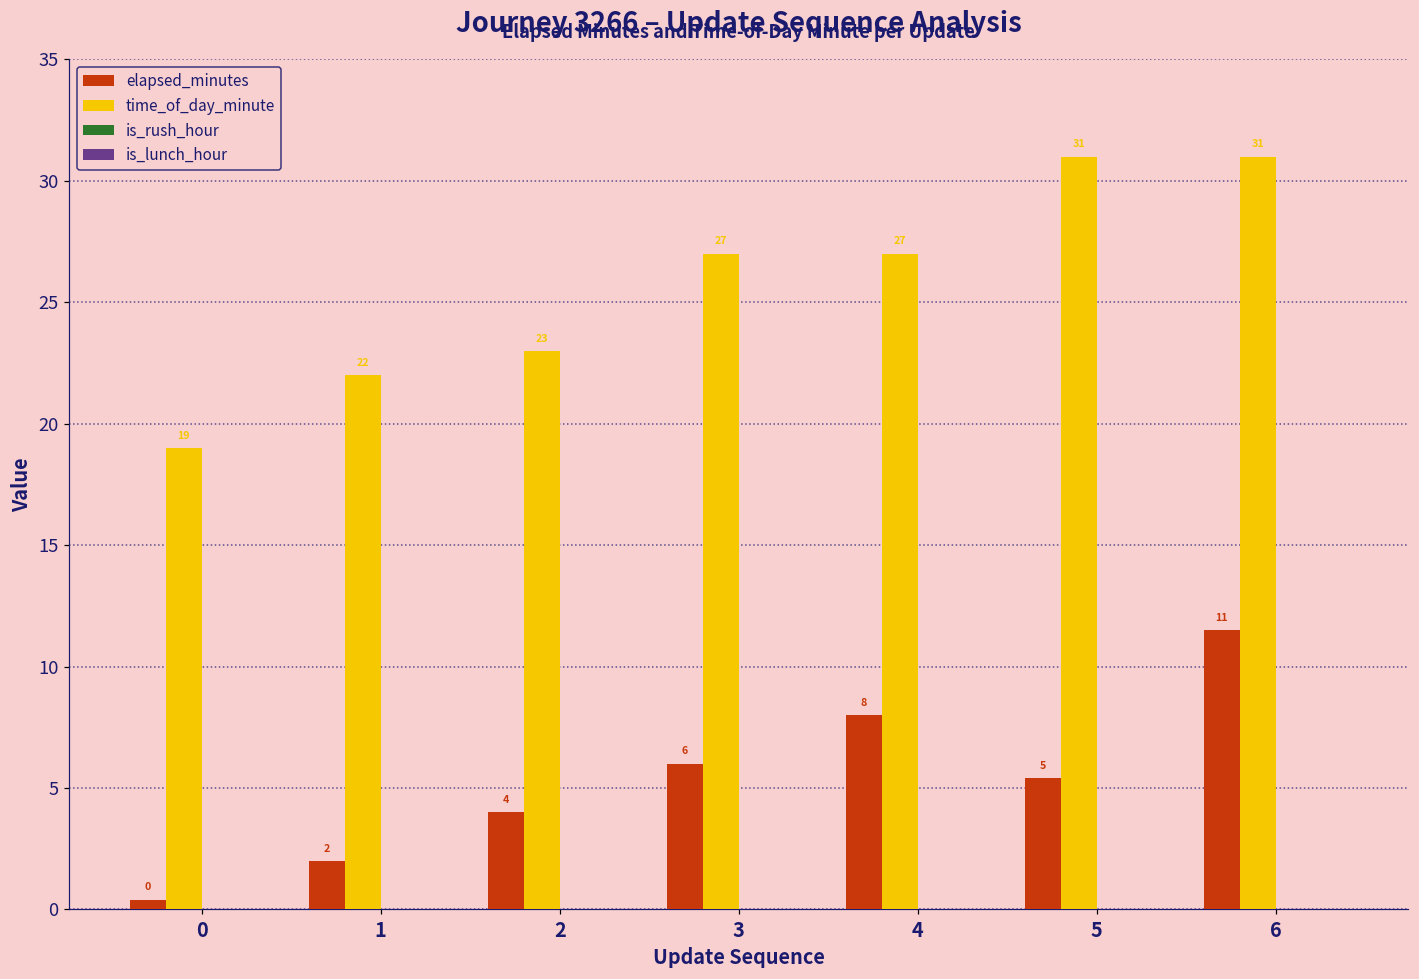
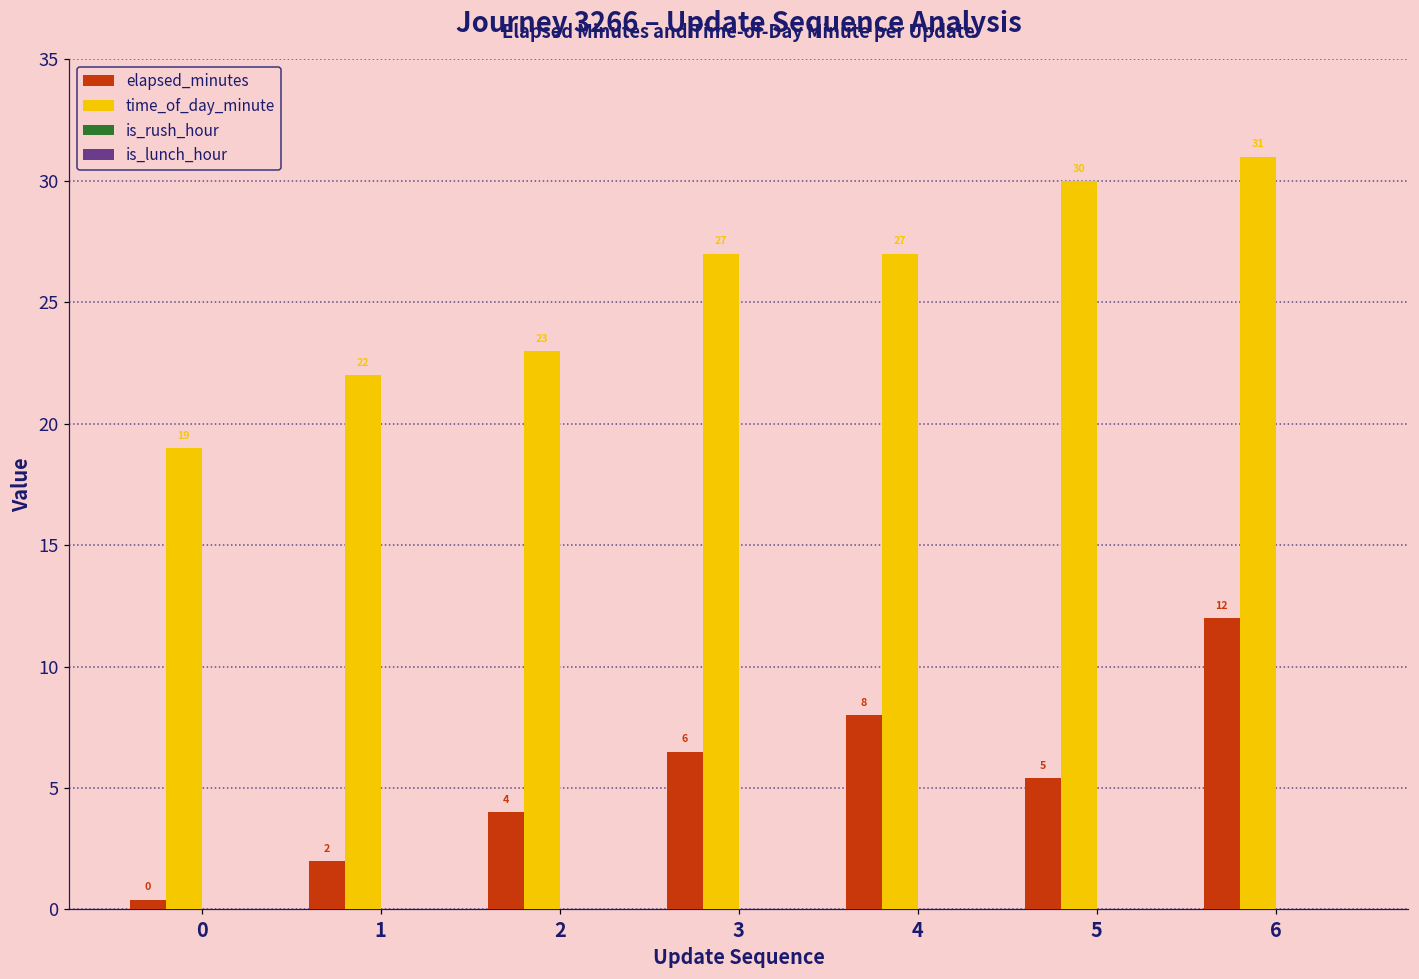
elapsed_minutes, 3: 6.0 -> 6.5
time_of_day_minute, 5: 31 -> 30
elapsed_minutes, 6: 11 -> 12
